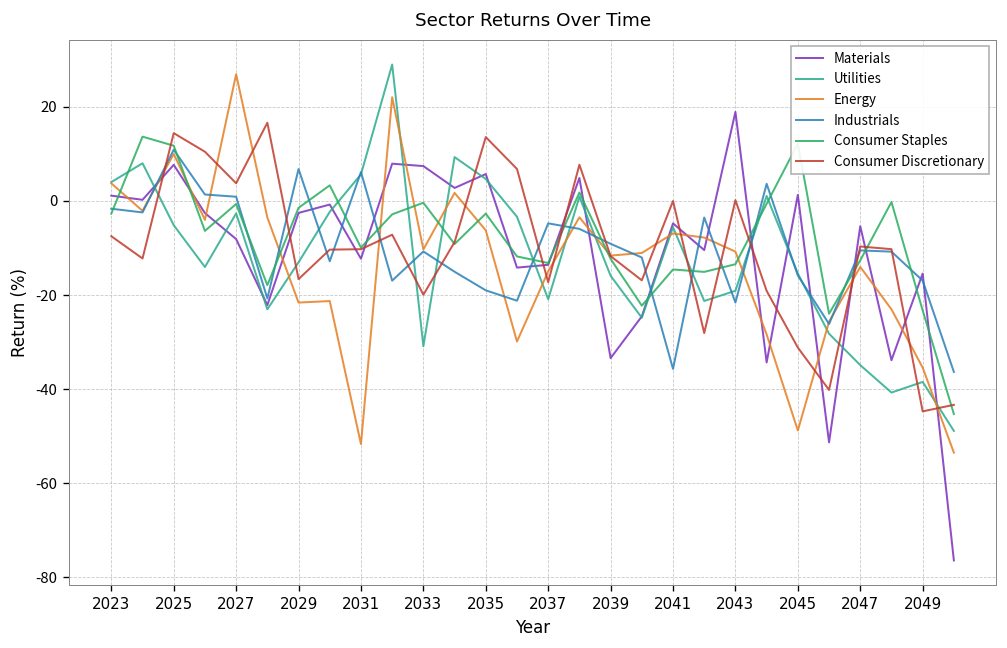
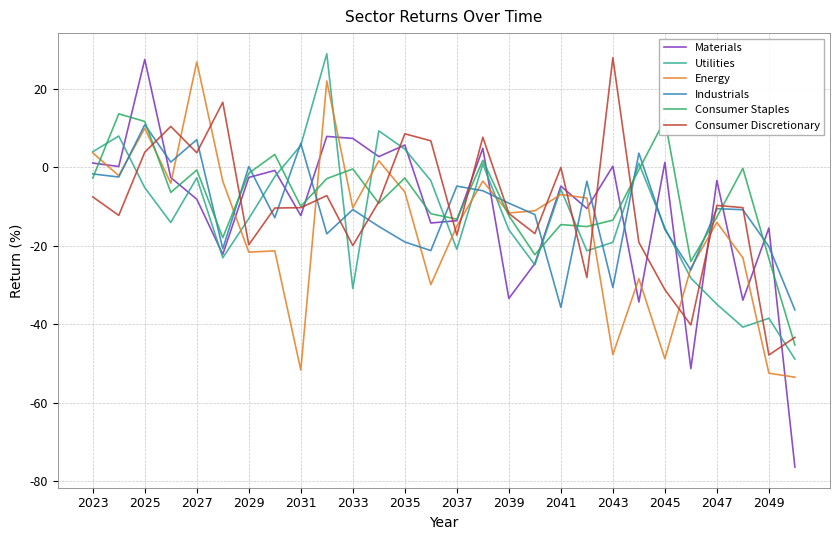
Materials, 2025: 8 -> 28
Consumer Discretionary, 2025: 14 -> 4
Industrials, 2027: 1 -> 7
Industrials, 2029: 7 -> 0
Consumer Discretionary, 2029: -17 -> -20
Consumer Discretionary, 2035: 14 -> 9
Materials, 2043: 19 -> 0
Energy, 2043: -11 -> -48
Industrials, 2043: -22 -> -31
Consumer Discretionary, 2043: 0 -> 28
Materials, 2047: -5 -> -3
Energy, 2049: -35 -> -52
Industrials, 2049: -17 -> -20
Consumer Discretionary, 2049: -45 -> -48
